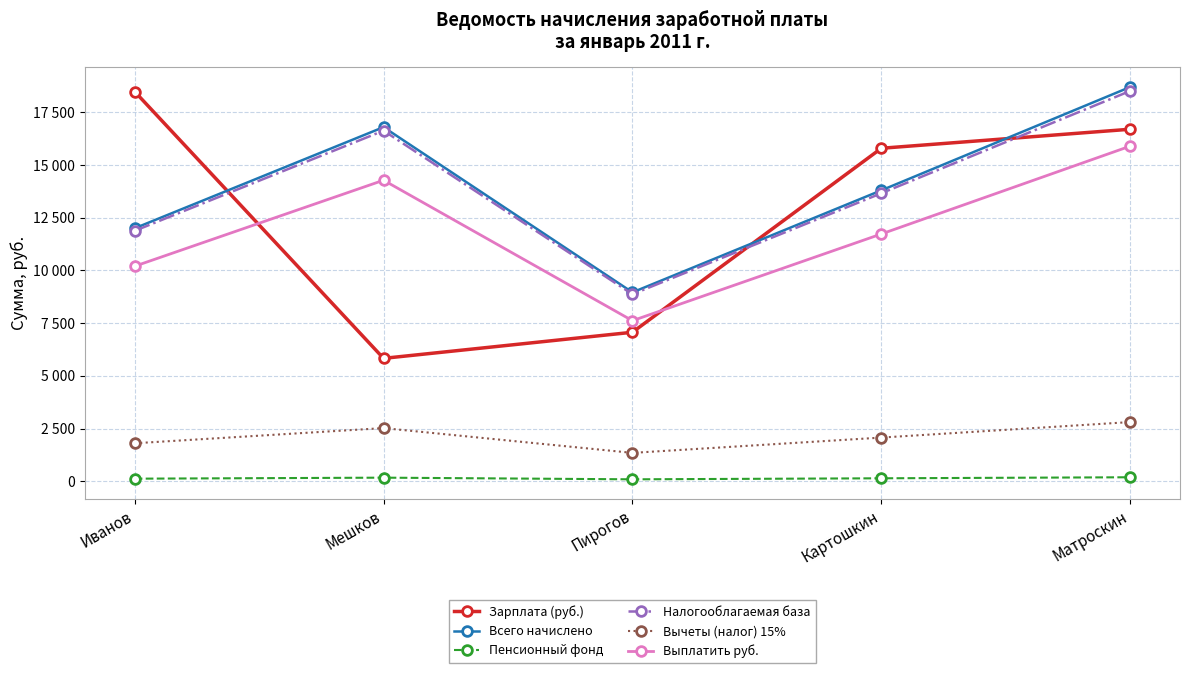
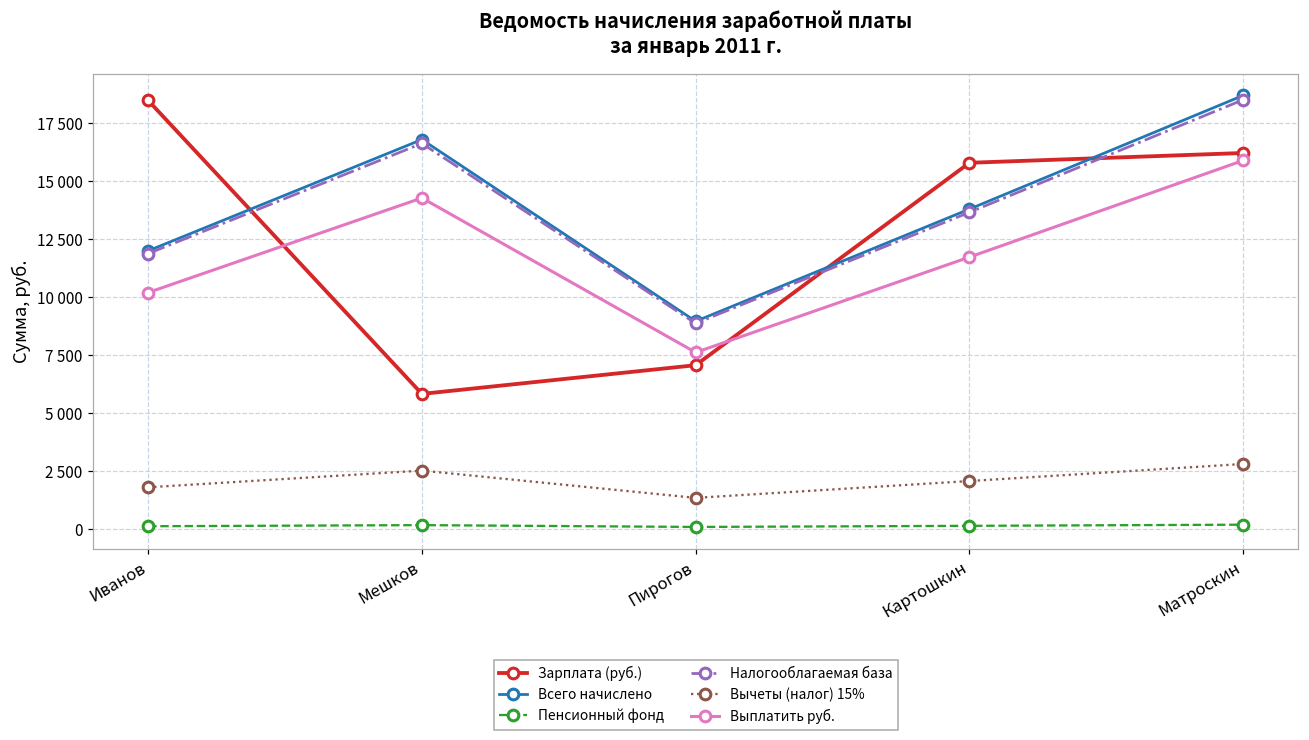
Зарплата (руб.), Матроскин: 16700 -> 16200
